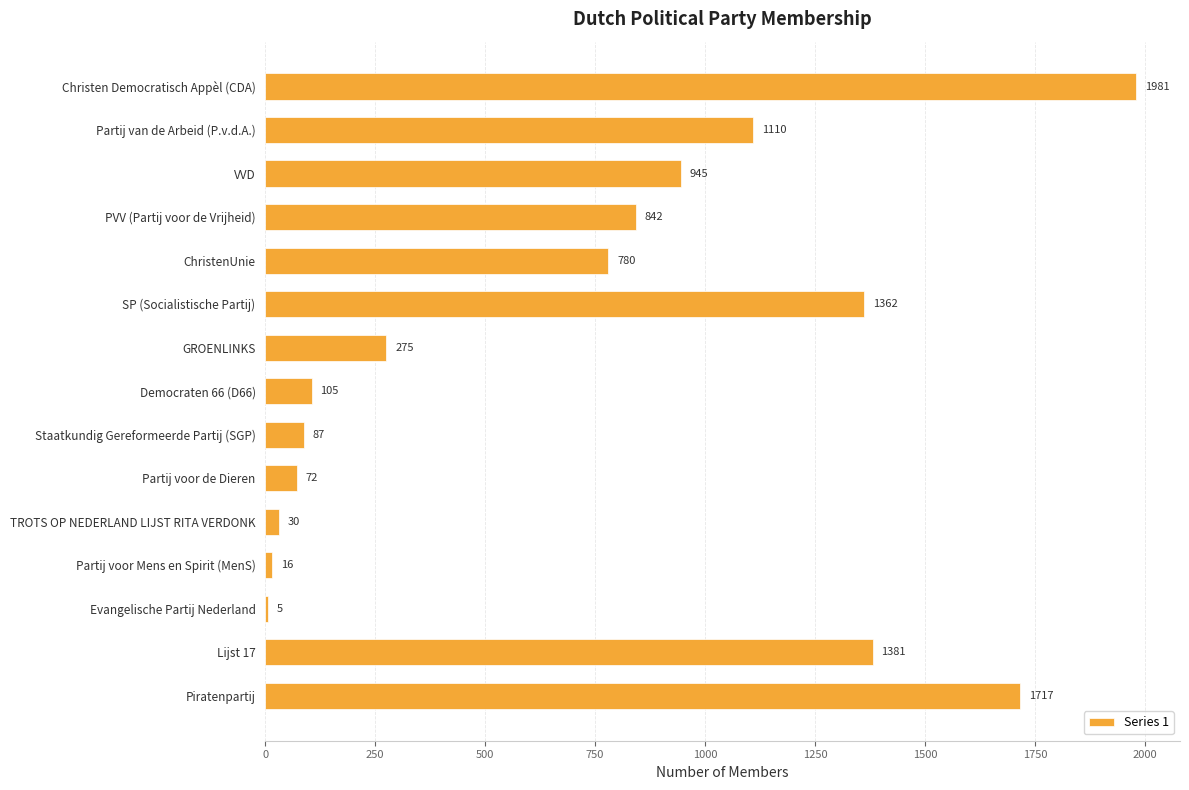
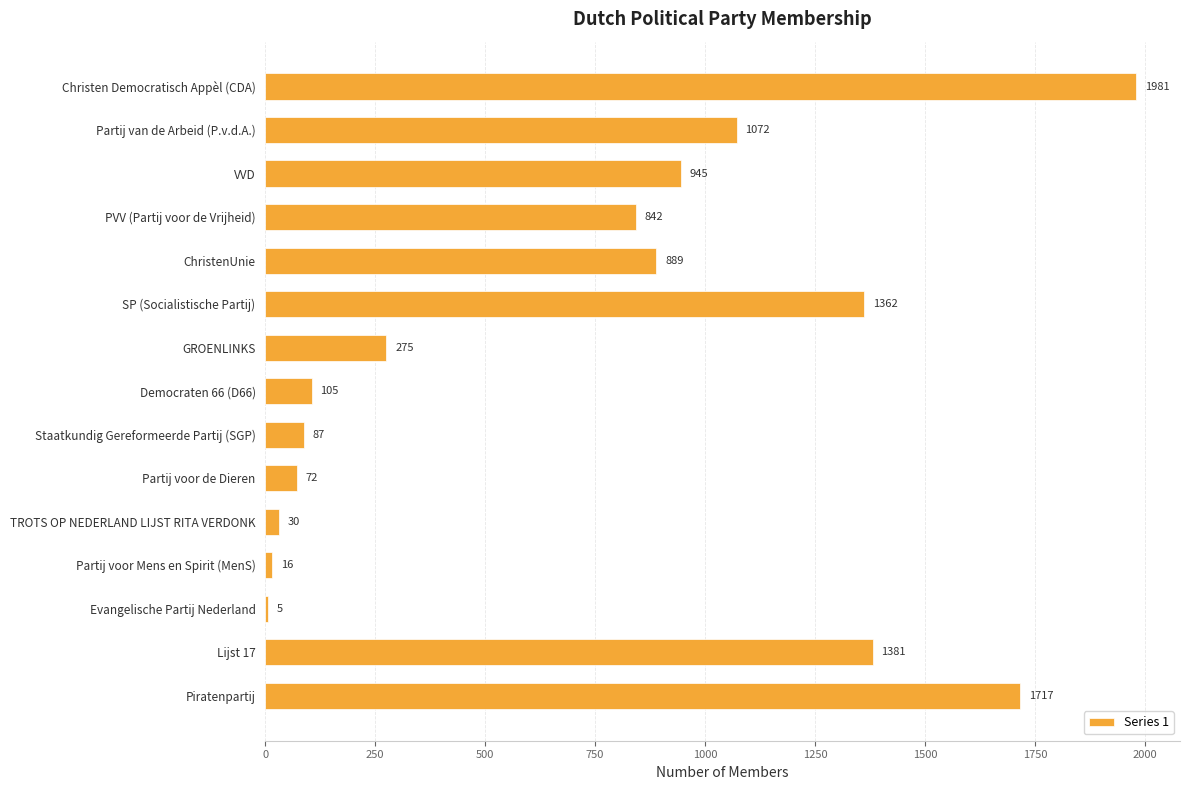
Partij van de Arbeid (P.v.d.A.): 1110 -> 1072
ChristenUnie: 780 -> 889
